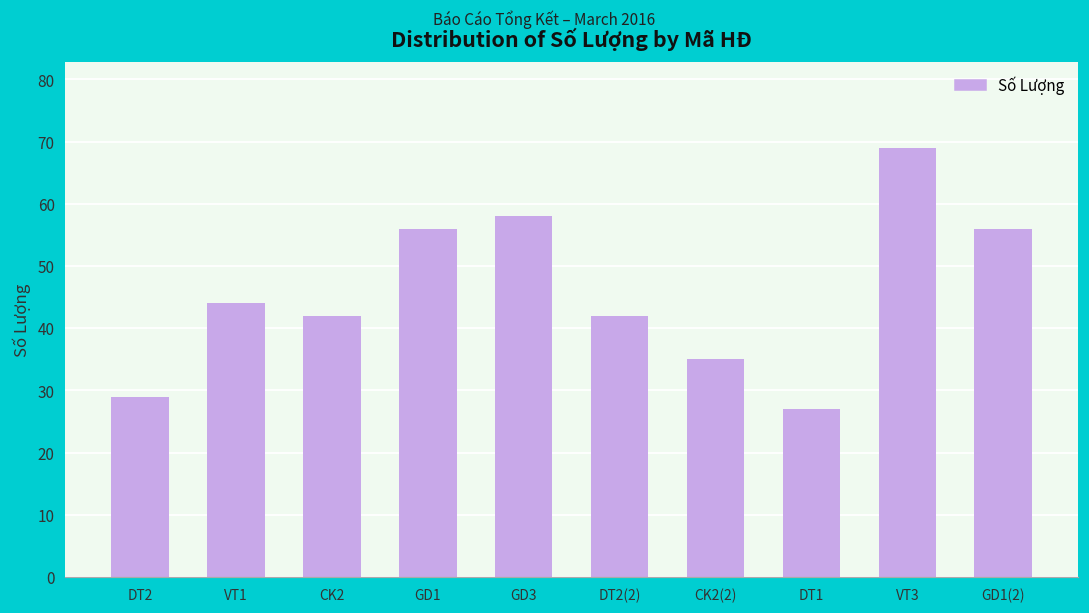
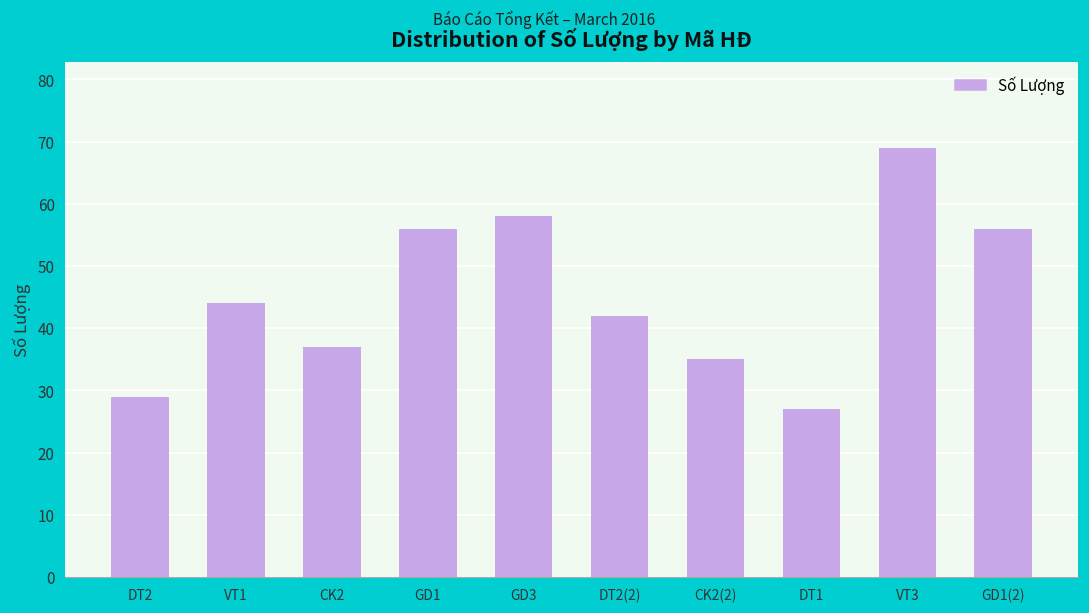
CK2: 42 -> 37
